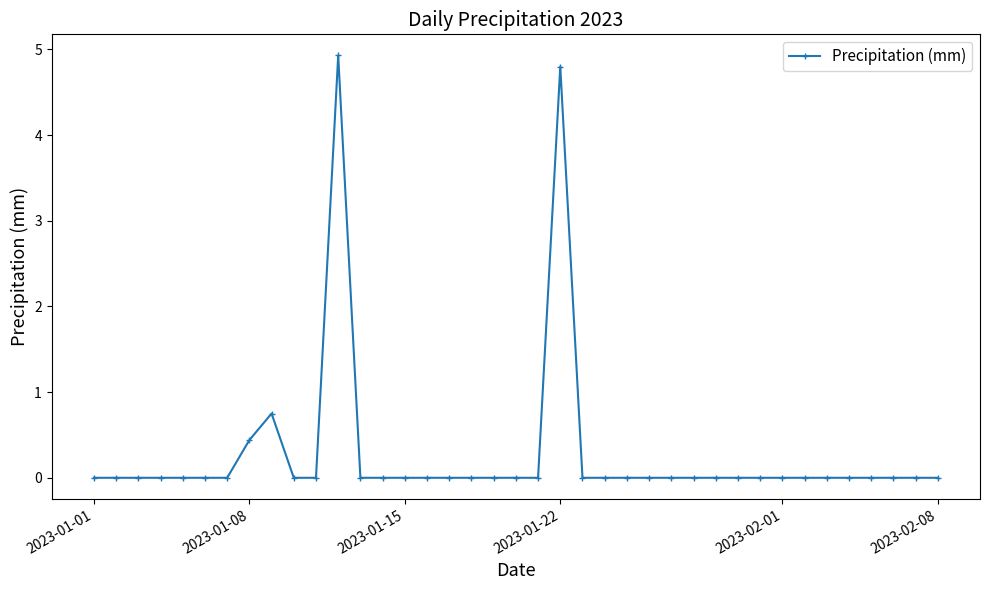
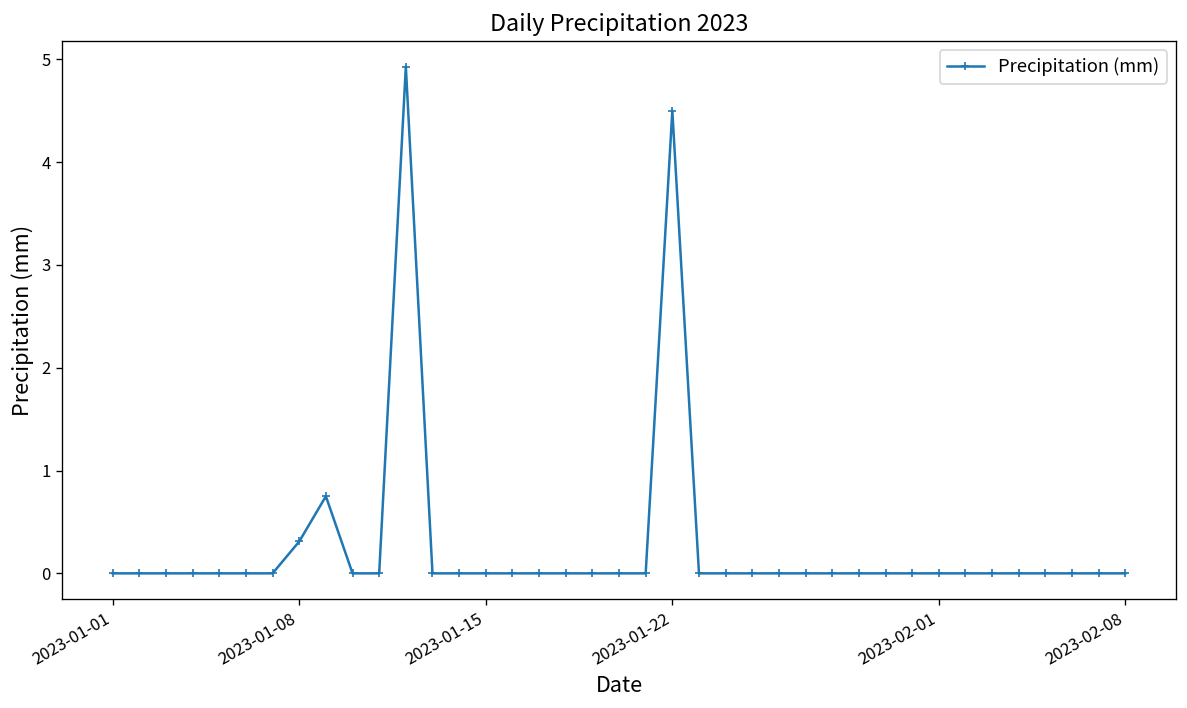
2023-01-08: 0.4 -> 0.3
2023-01-22: 4.8 -> 4.5
